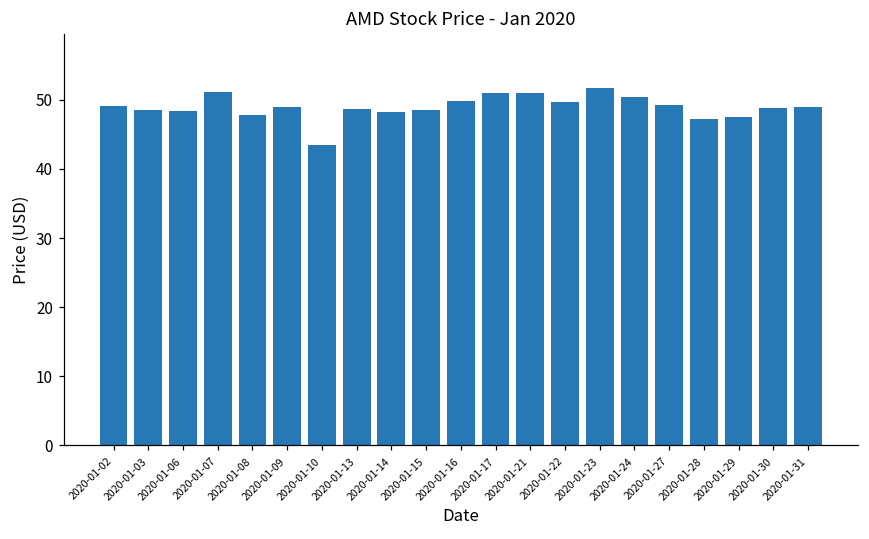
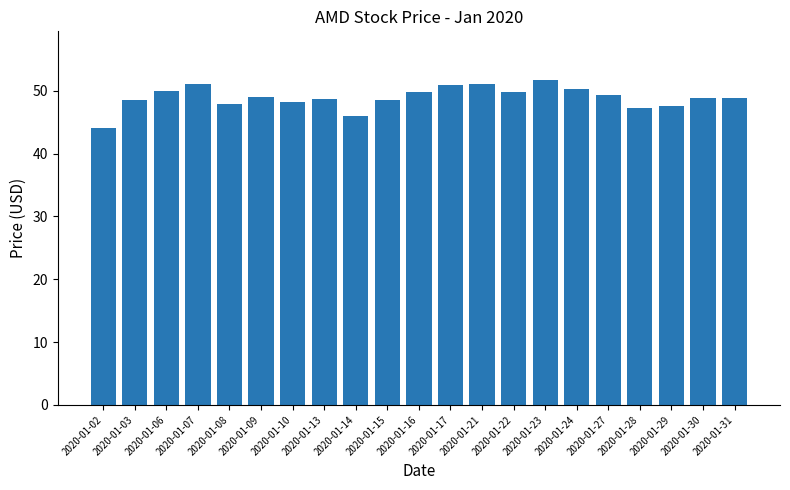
2020-01-02: 49 -> 44
2020-01-06: 48 -> 50
2020-01-10: 43 -> 48
2020-01-14: 48 -> 46
